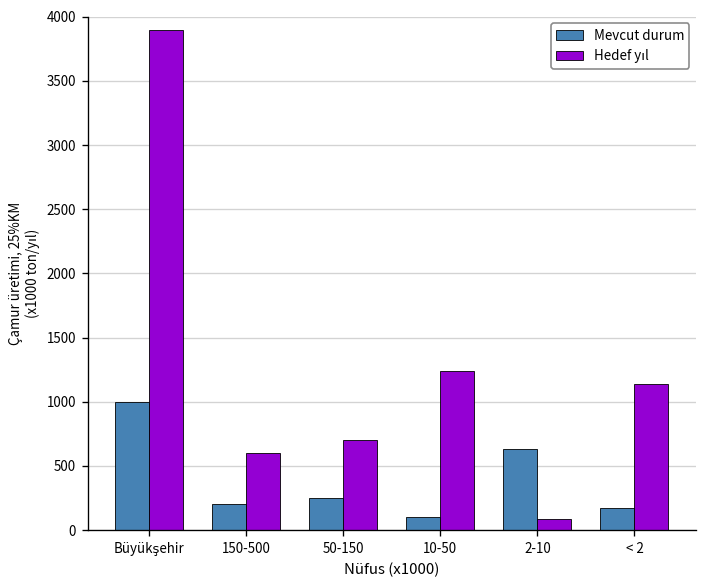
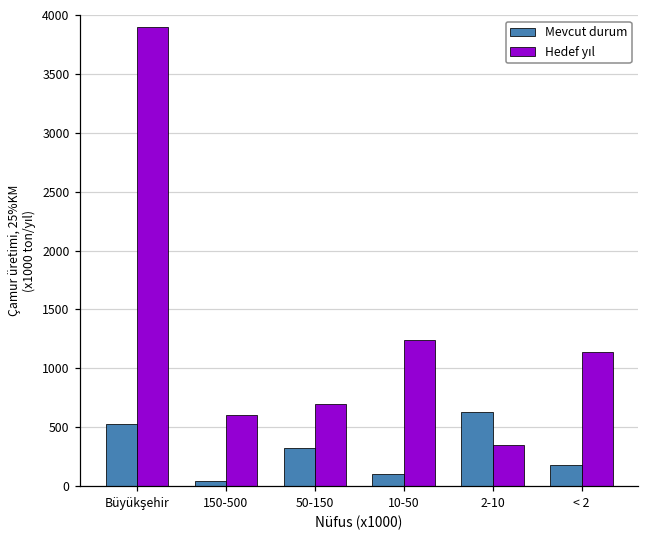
Mevcut durum, Büyükşehir: 1000 -> 530
Mevcut durum, 150-500: 200 -> 40
Mevcut durum, 50-150: 250 -> 330
Hedef yıl, 2-10: 90 -> 350
